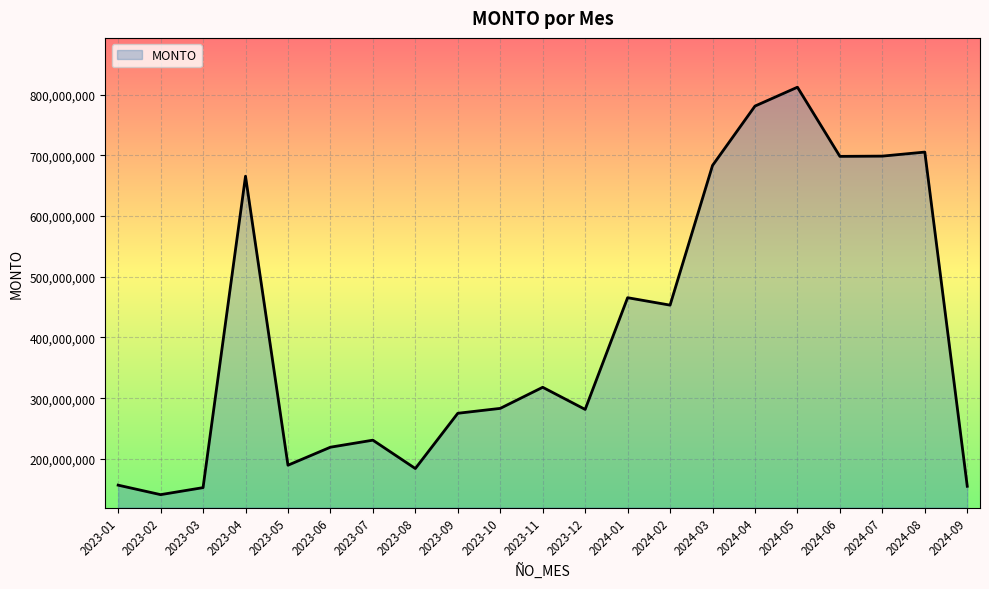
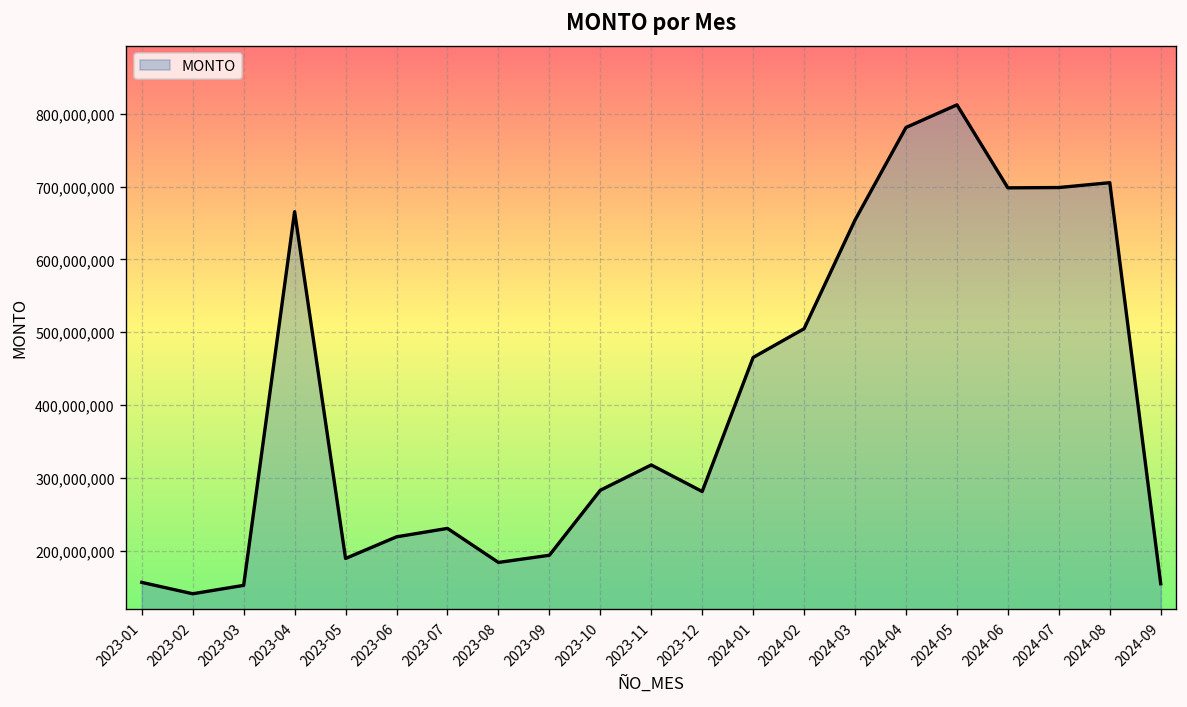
2023-09: 280,000,000 -> 190,000,000
2024-02: 450,000,000 -> 500,000,000
2024-03: 680,000,000 -> 650,000,000
